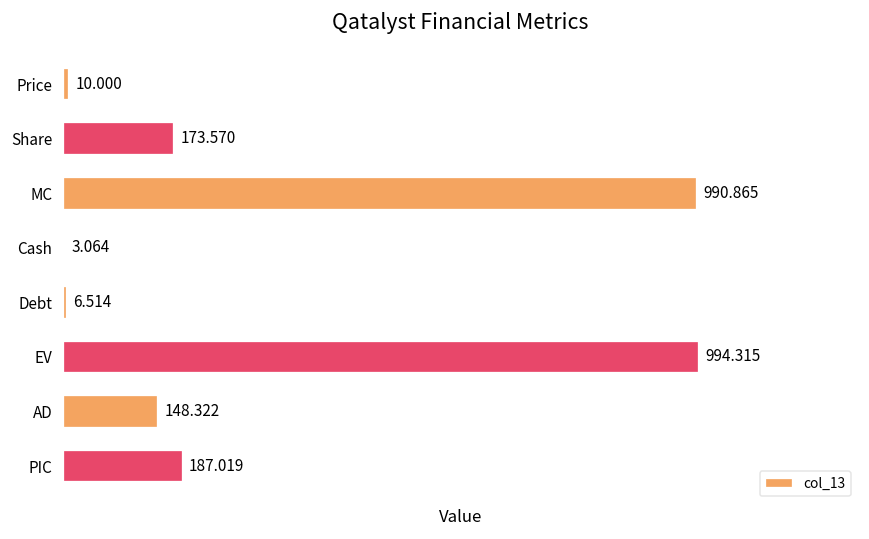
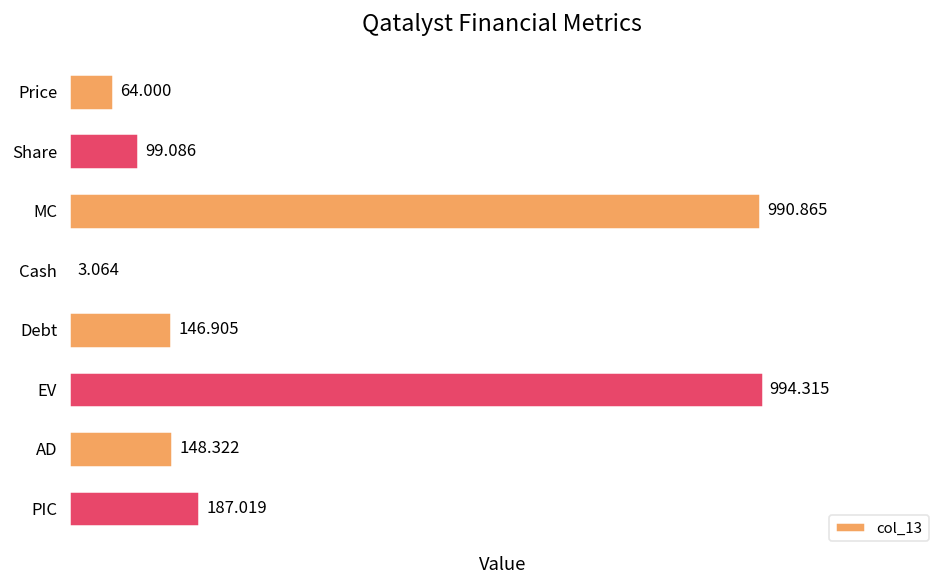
Price: 10.000 -> 64.000
Share: 173.570 -> 99.086
Debt: 6.514 -> 146.905
